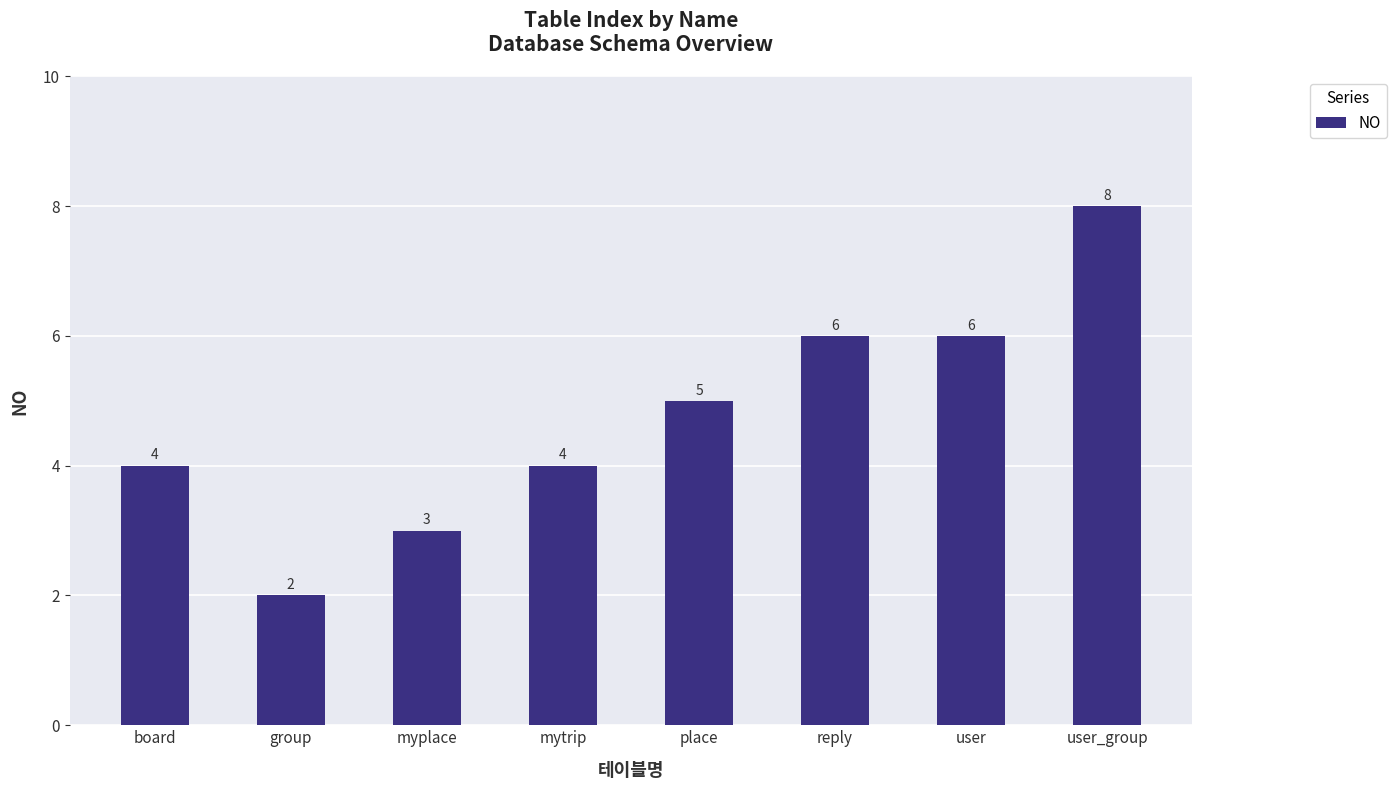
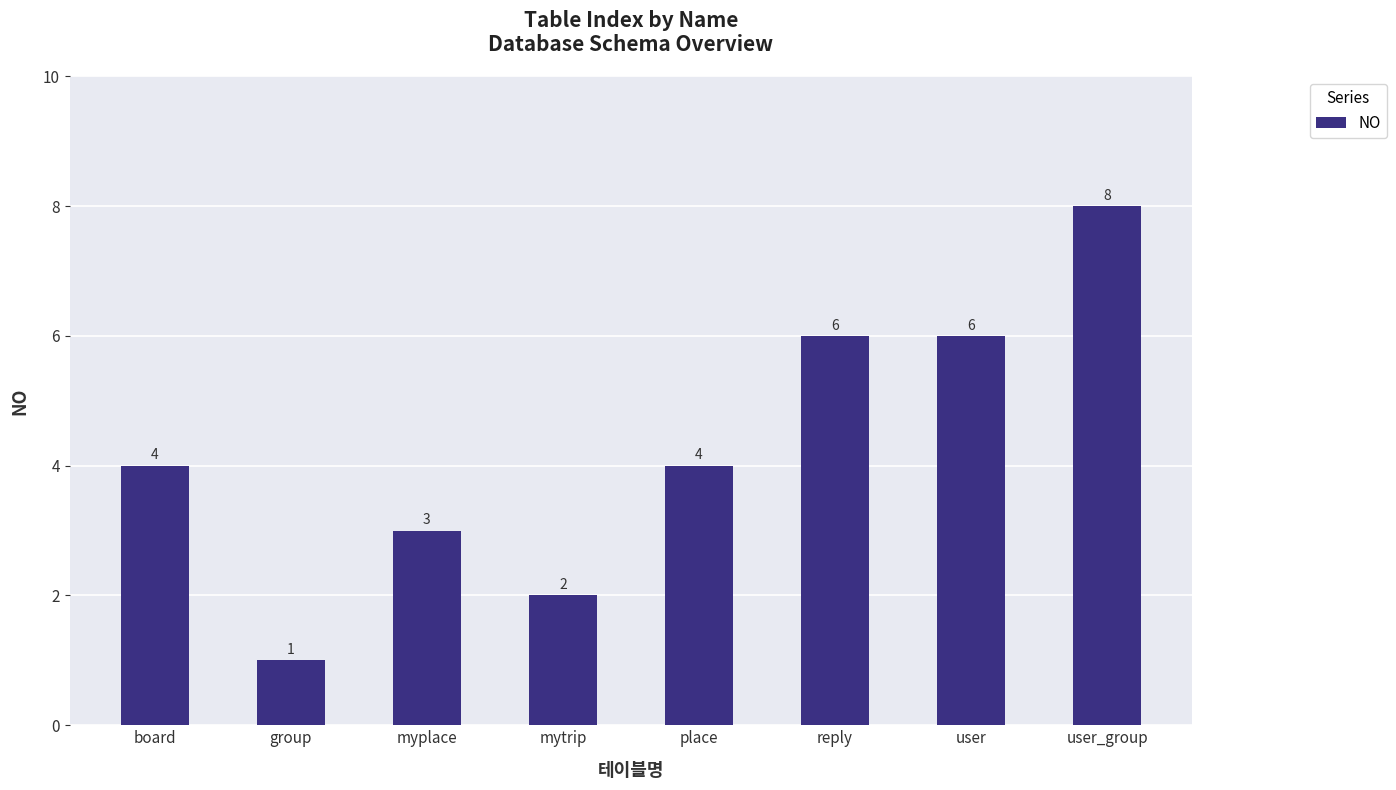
group: 2 -> 1
mytrip: 4 -> 2
place: 5 -> 4
